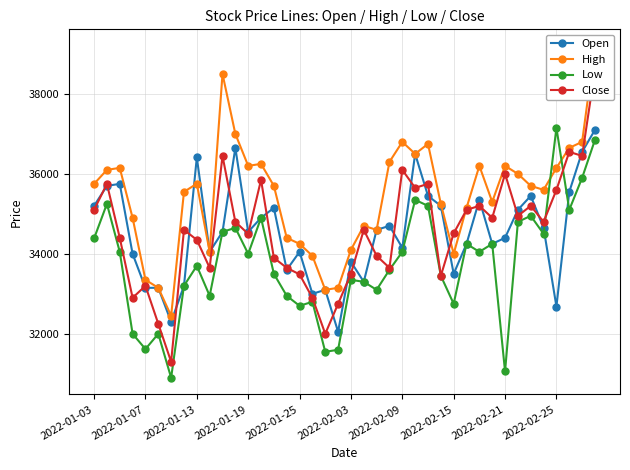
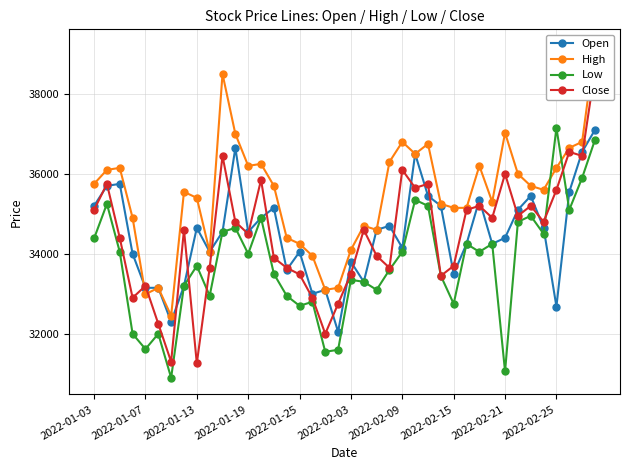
High, 2022-01-07: 33400 -> 33000
Open, 2022-01-13: 36400 -> 34700
High, 2022-01-13: 35800 -> 35400
Close, 2022-01-13: 34400 -> 31300
High, 2022-02-15: 34000 -> 35200
Close, 2022-02-15: 34500 -> 33700
High, 2022-02-21: 36200 -> 37000
